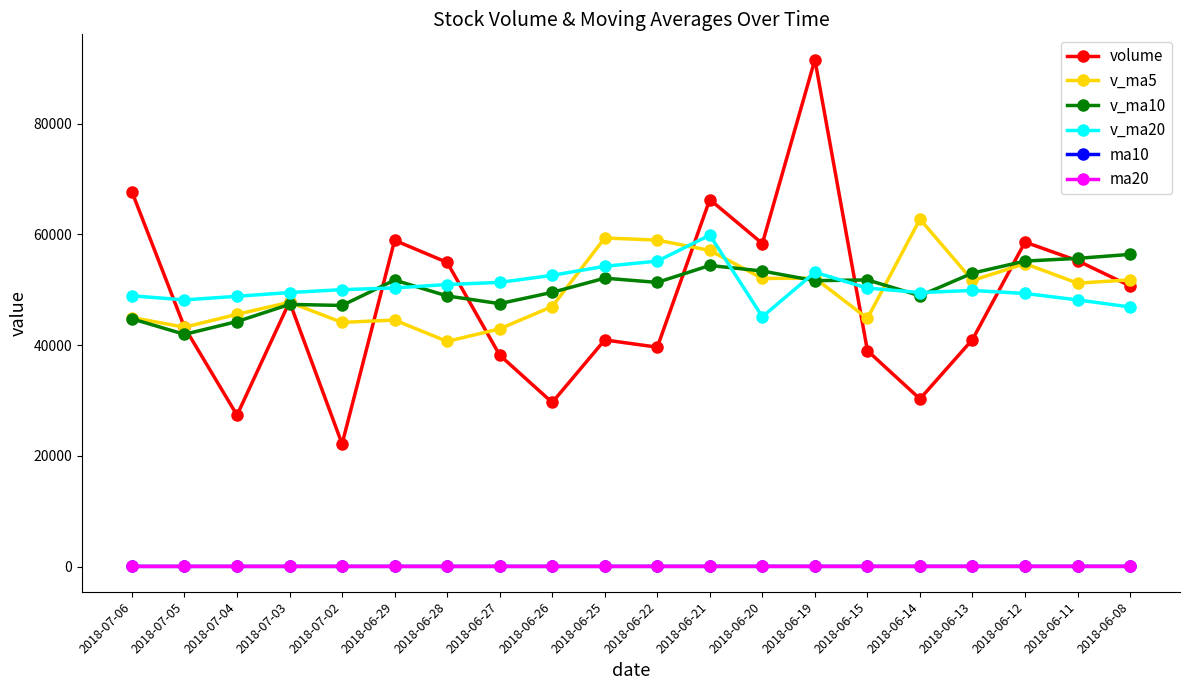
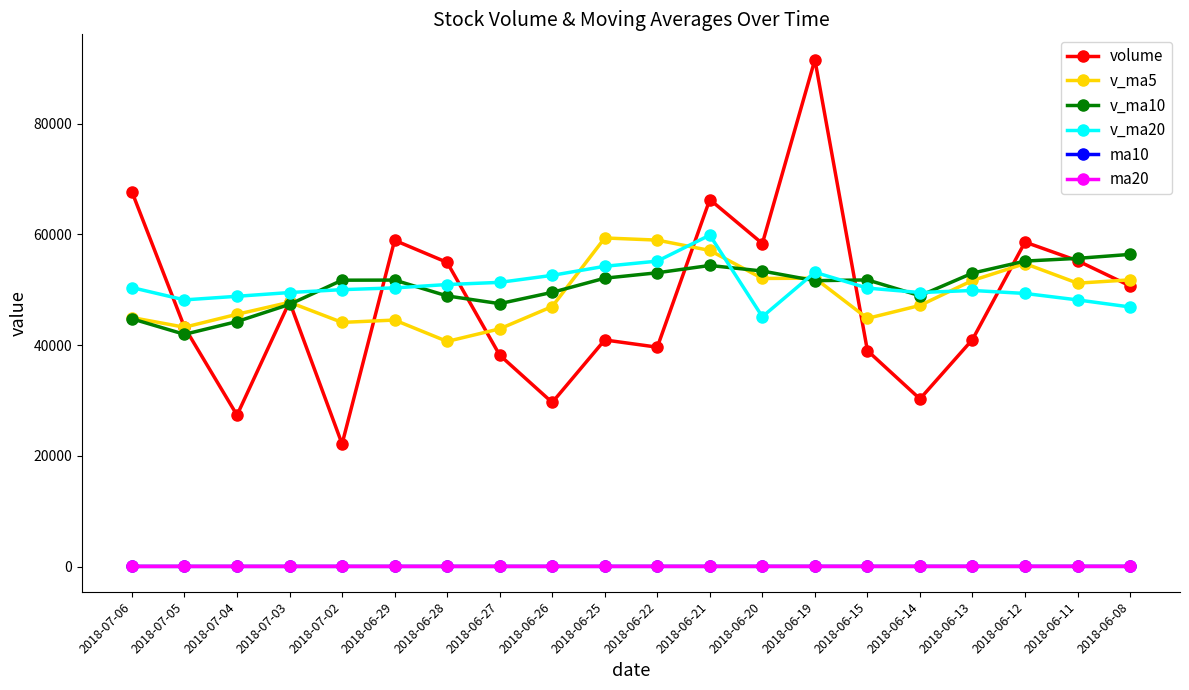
v_ma20, 2018-07-06: 49000 -> 50000
v_ma10, 2018-07-02: 47000 -> 52000
v_ma10, 2018-06-22: 51000 -> 53000
v_ma5, 2018-06-14: 63000 -> 47000
